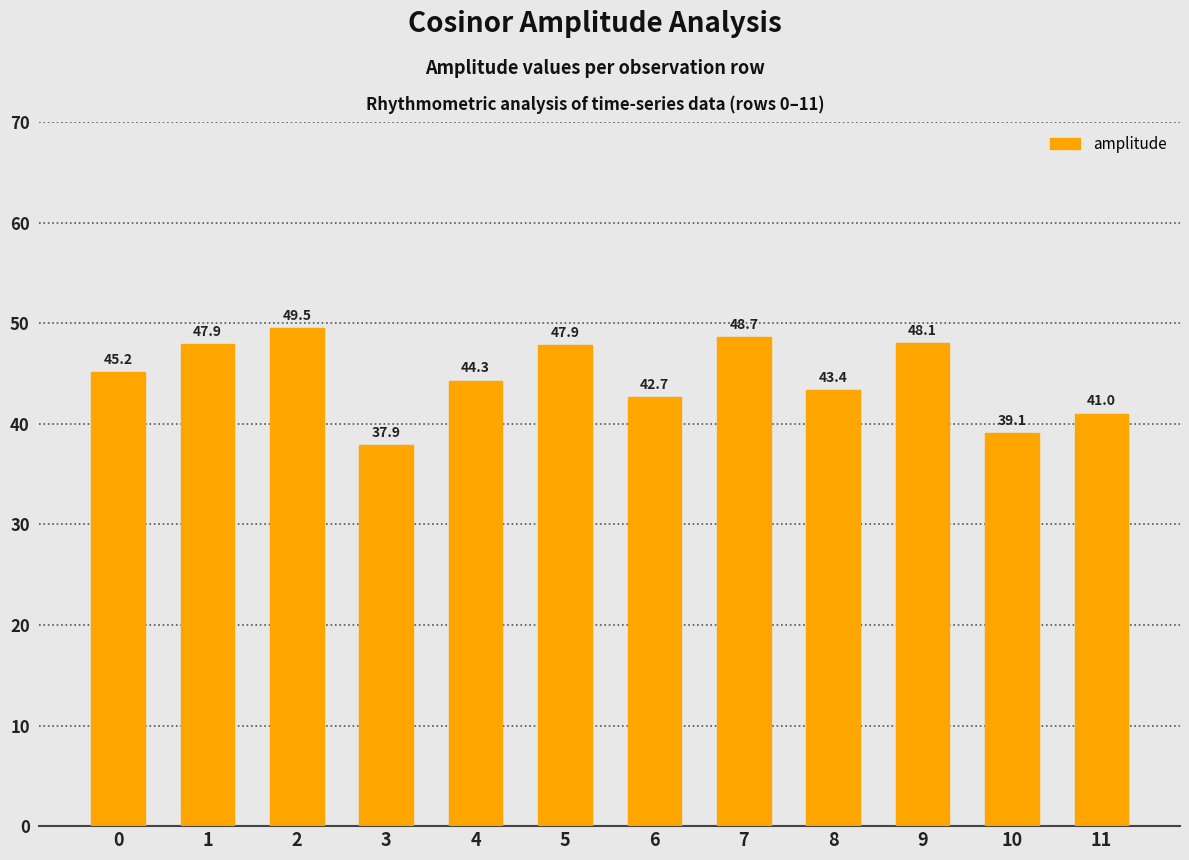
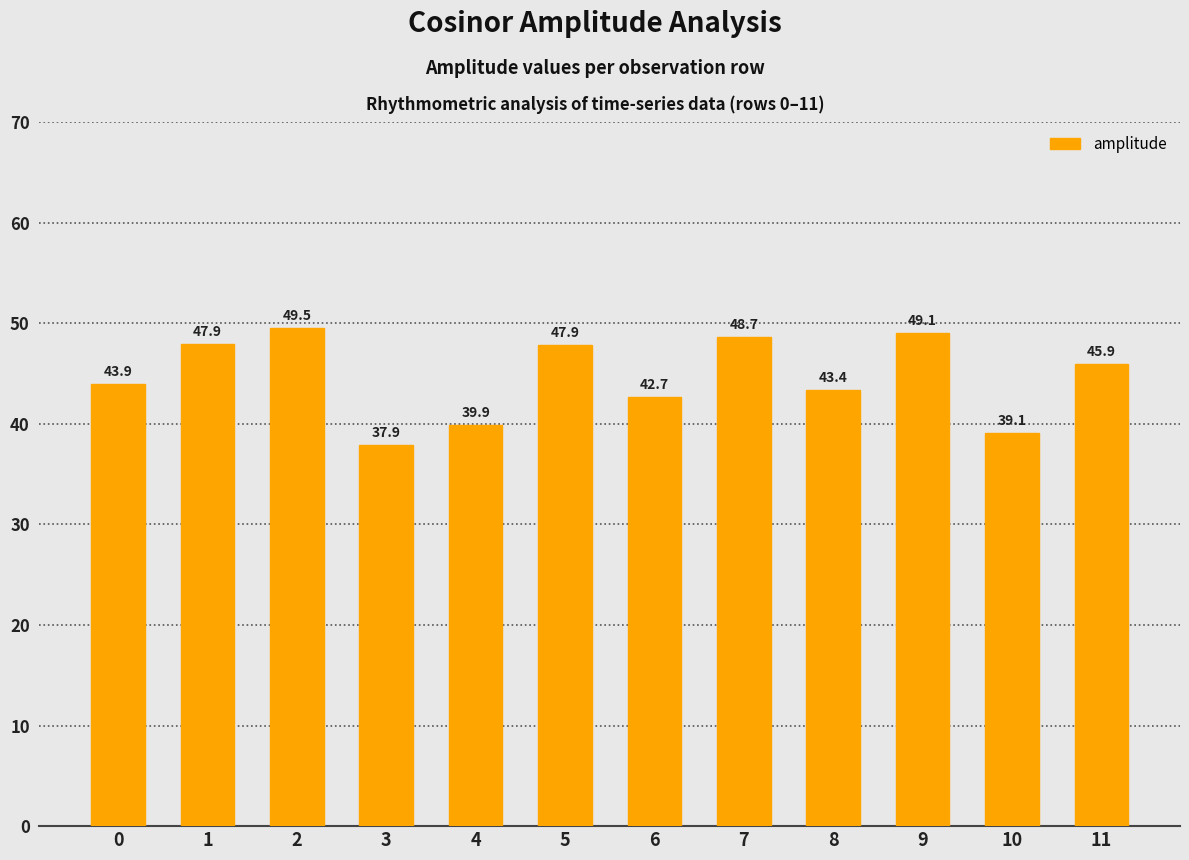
0: 45.2 -> 43.9
4: 44.3 -> 39.9
9: 48.1 -> 49.1
11: 41.0 -> 45.9
